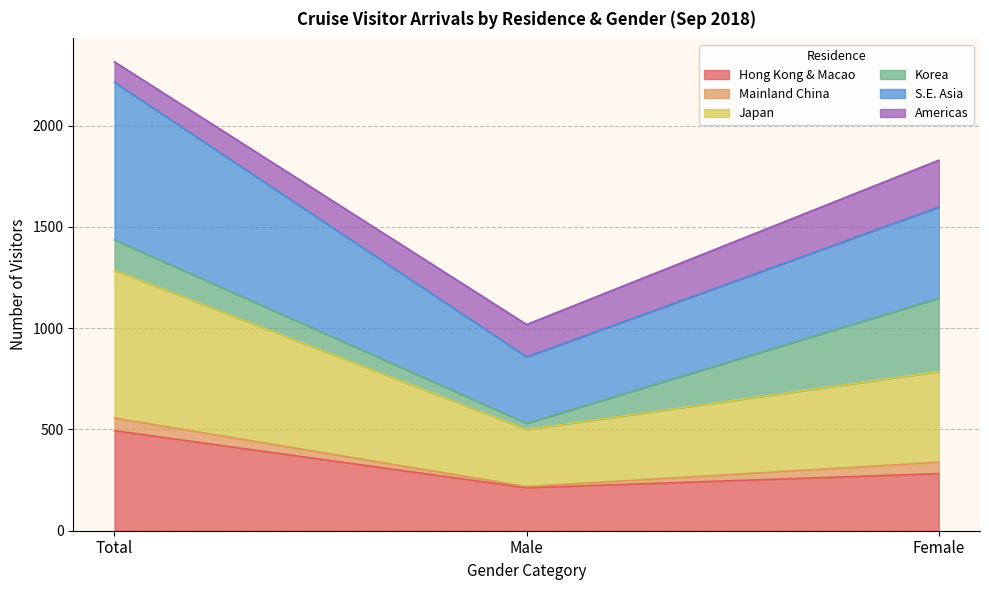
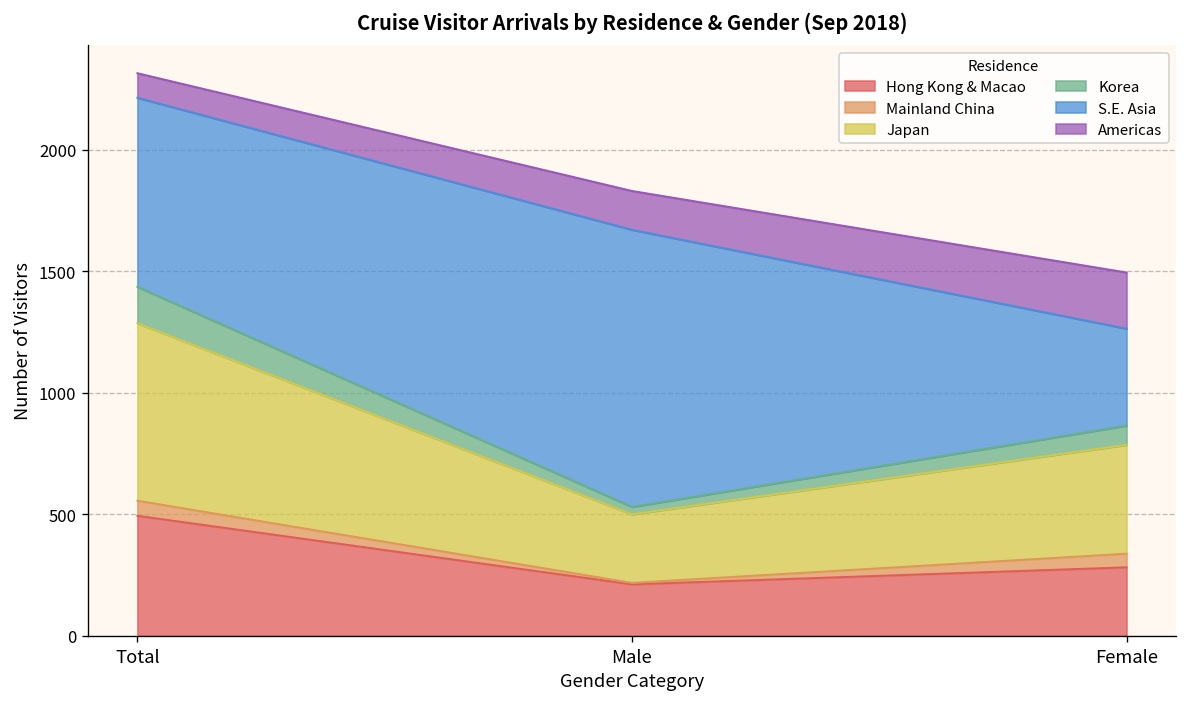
S.E. Asia, Male: 330 -> 1140
Korea, Female: 360 -> 80
S.E. Asia, Female: 450 -> 400
